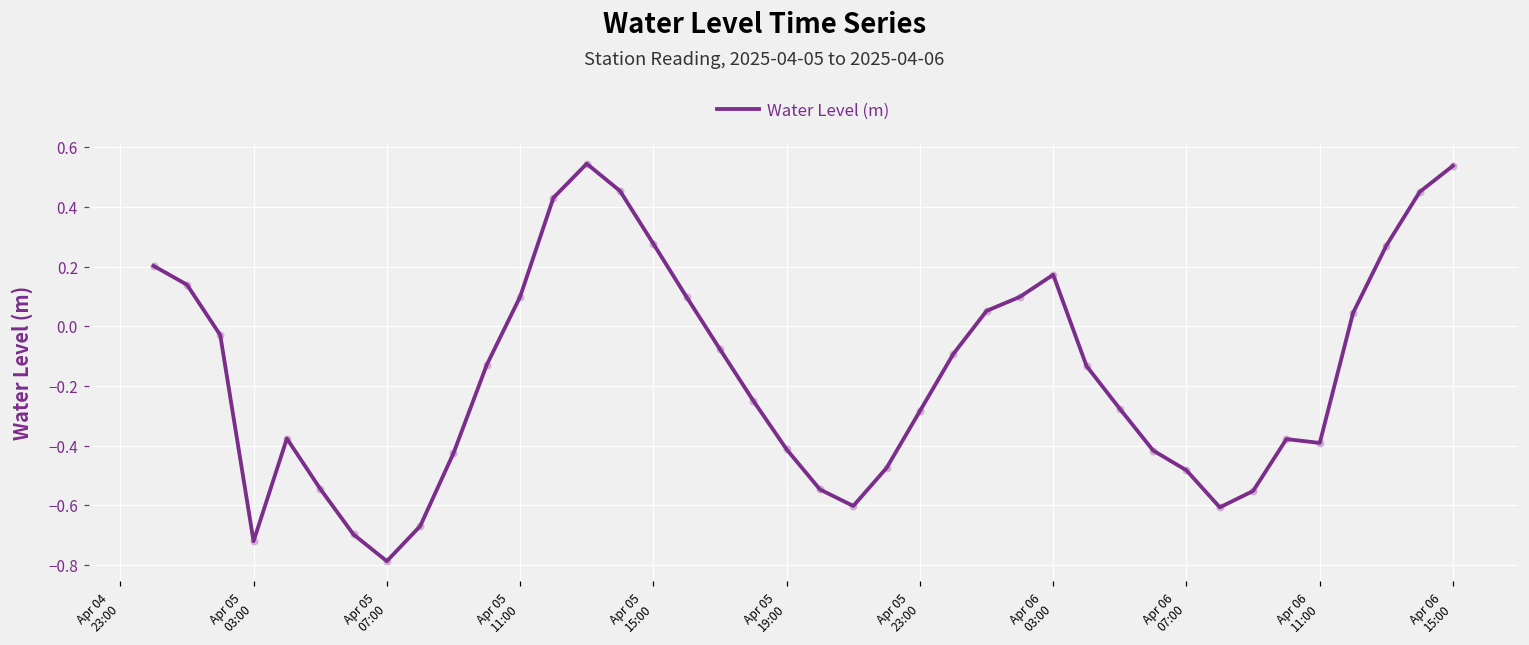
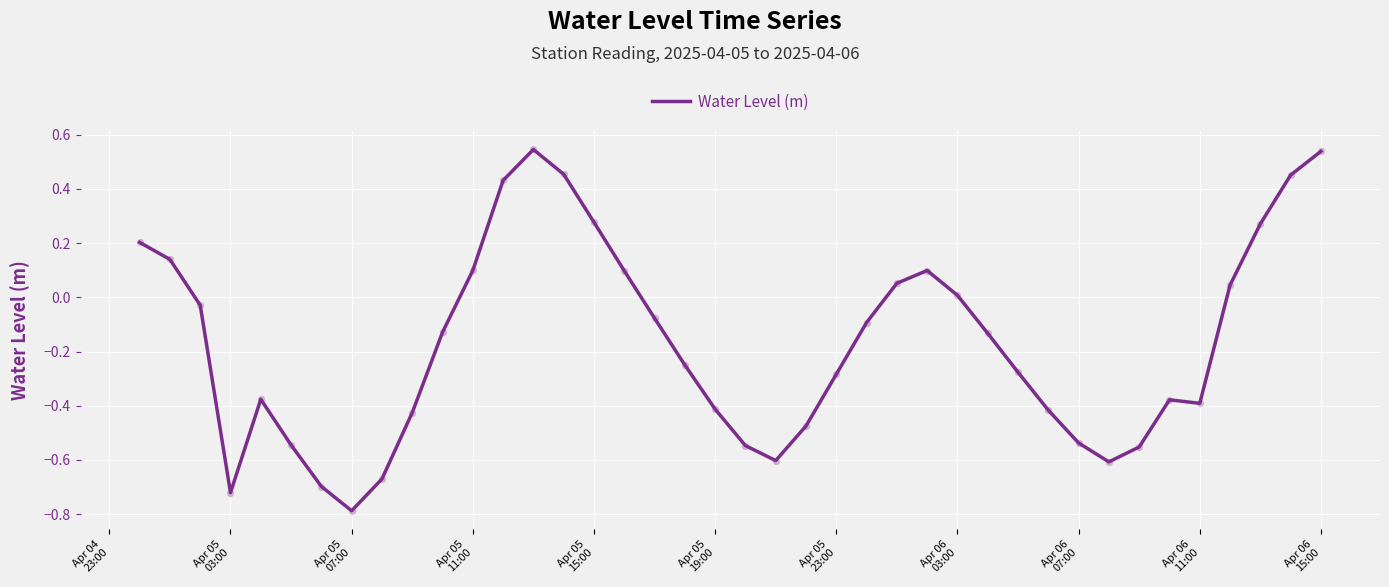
Apr 06 03:00: 0.17 -> 0.01
Apr 06 07:00: -0.48 -> -0.54
